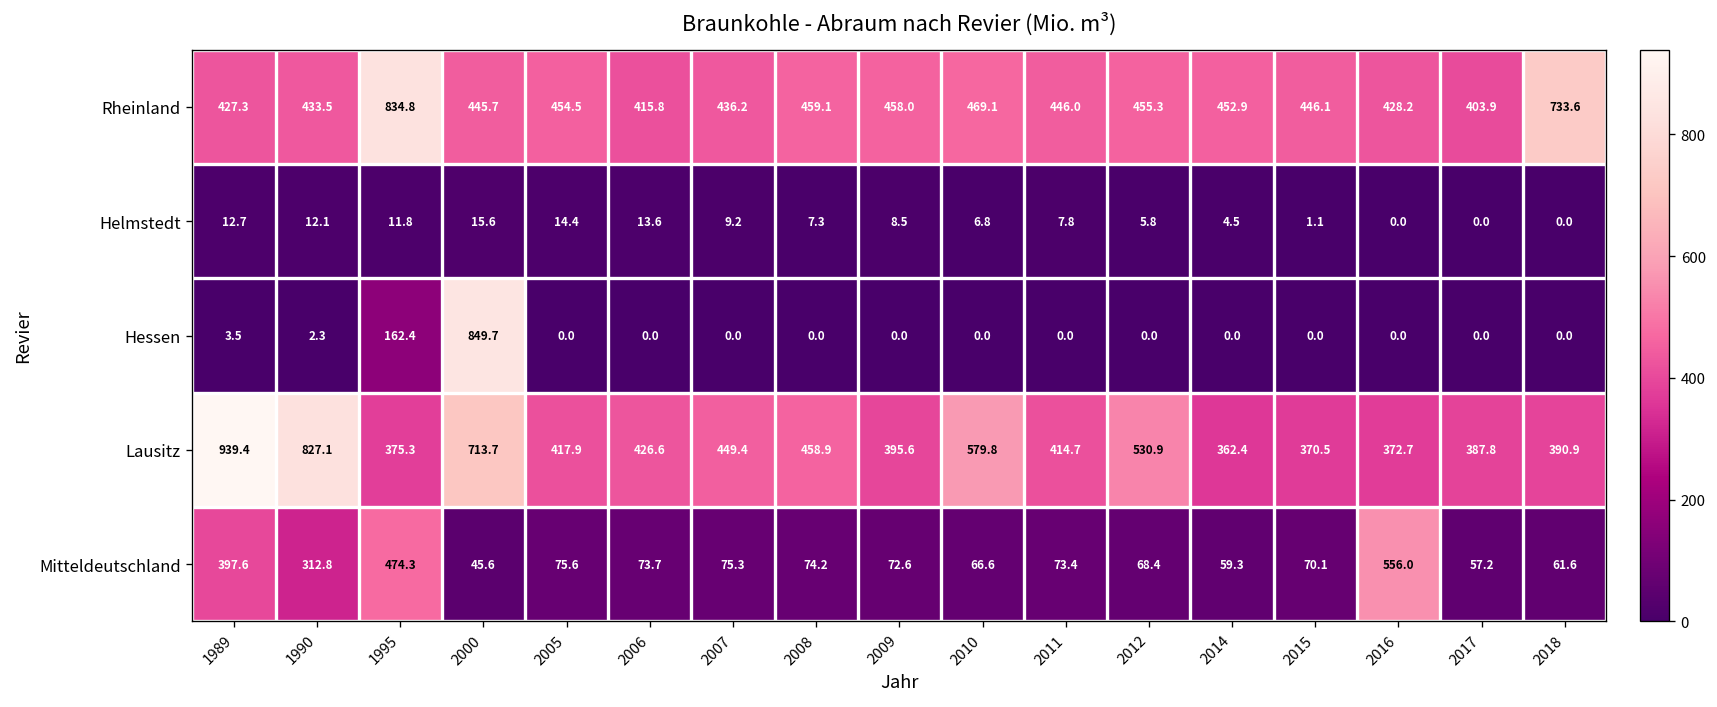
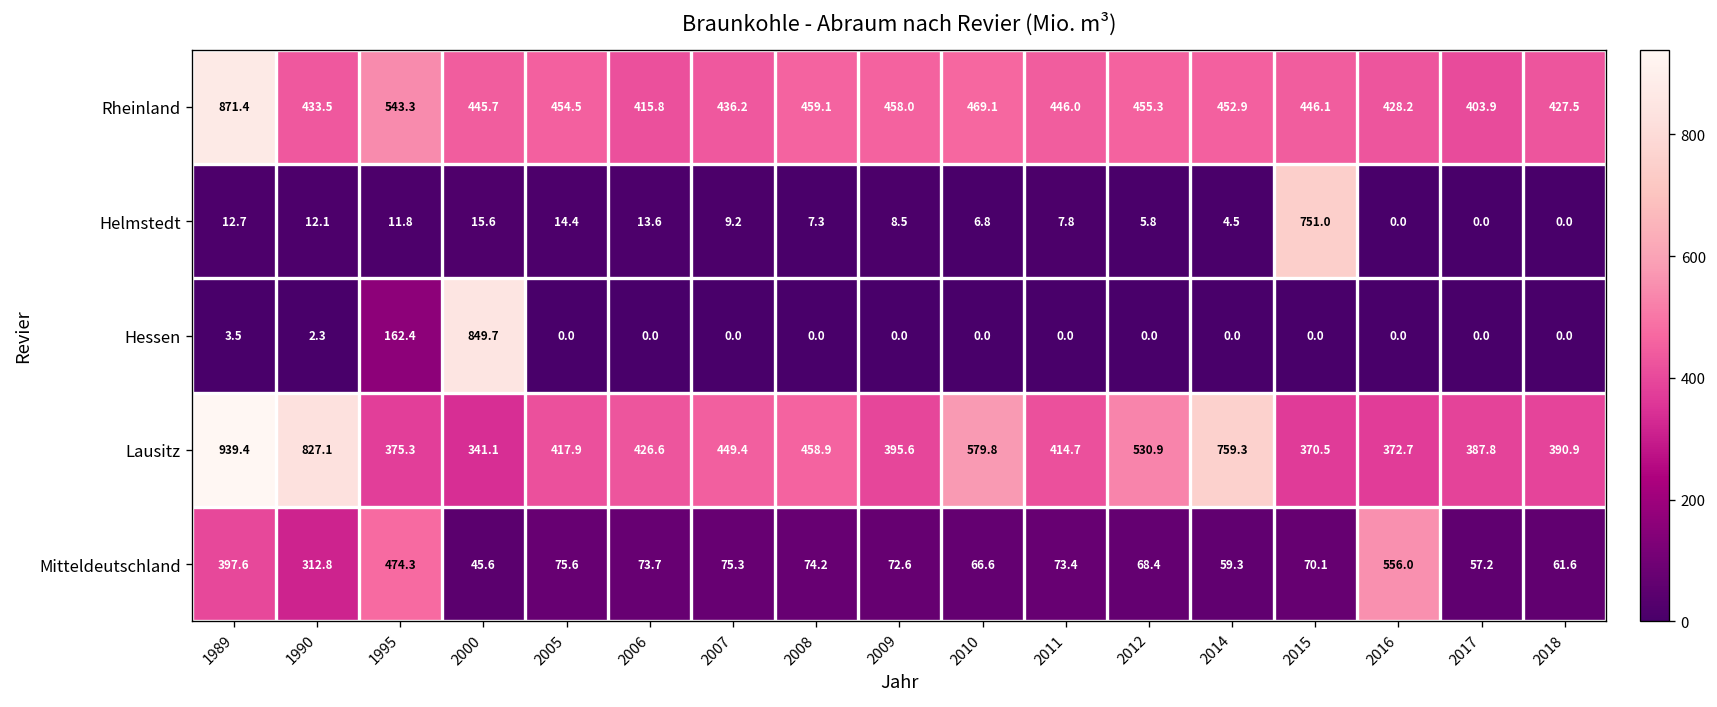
Rheinland, 1989: 427.3 -> 871.4
Rheinland, 1995: 834.8 -> 543.3
Rheinland, 2018: 733.6 -> 427.5
Helmstedt, 2015: 1.1 -> 751.0
Lausitz, 2000: 713.7 -> 341.1
Lausitz, 2014: 362.4 -> 759.3
